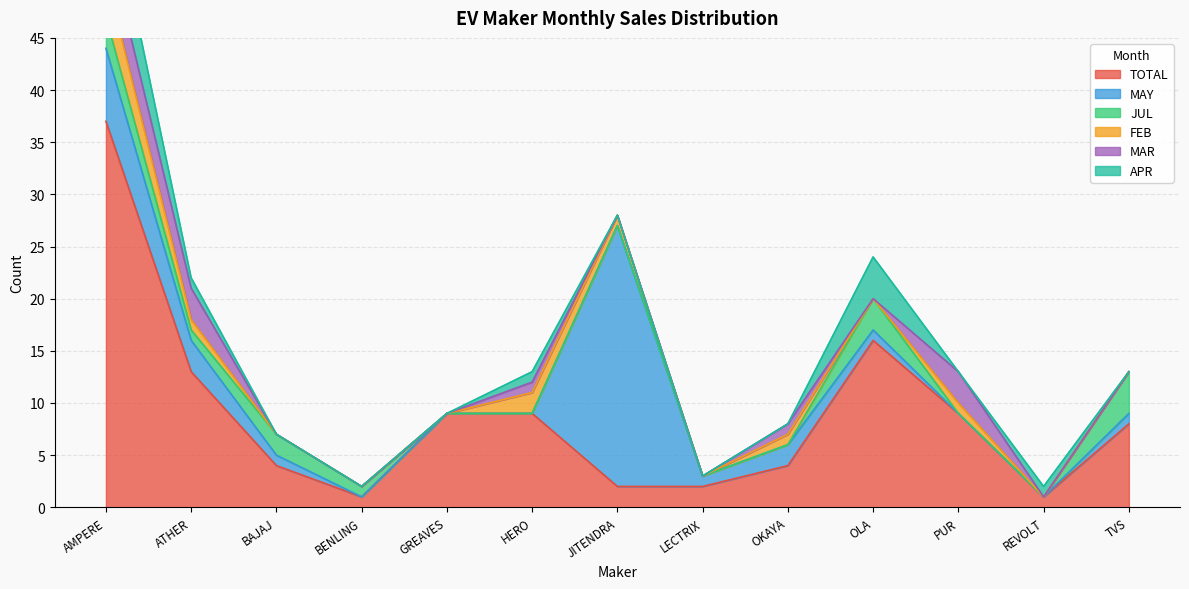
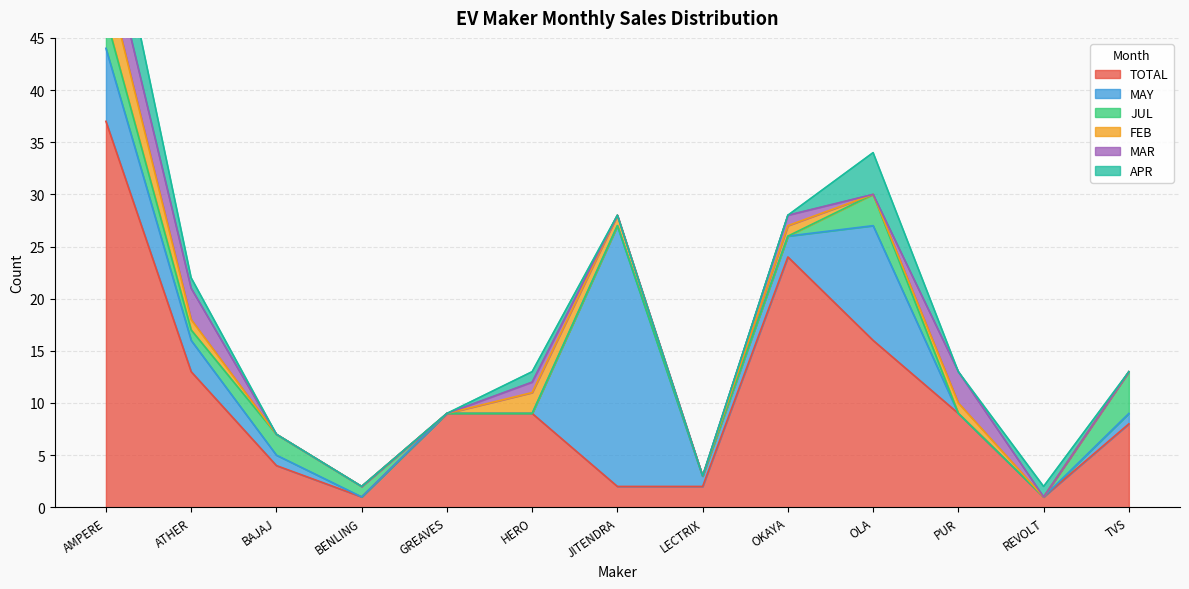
TOTAL, OKAYA: 4 -> 24
MAY, OLA: 1 -> 11
